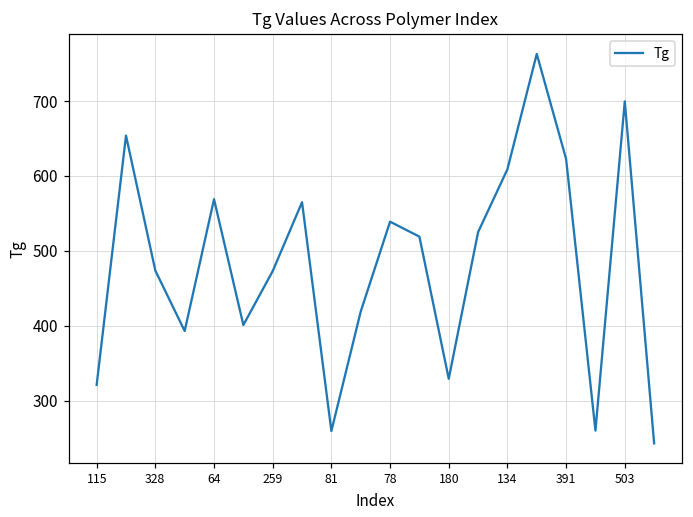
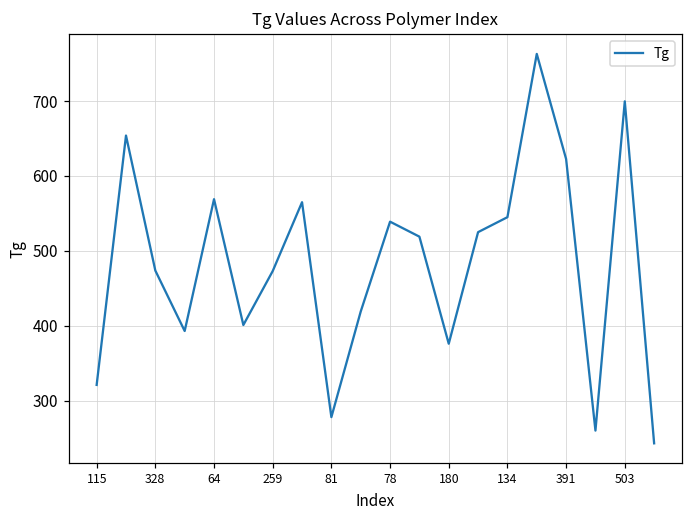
81: 260 -> 280
180: 330 -> 380
134: 610 -> 550
